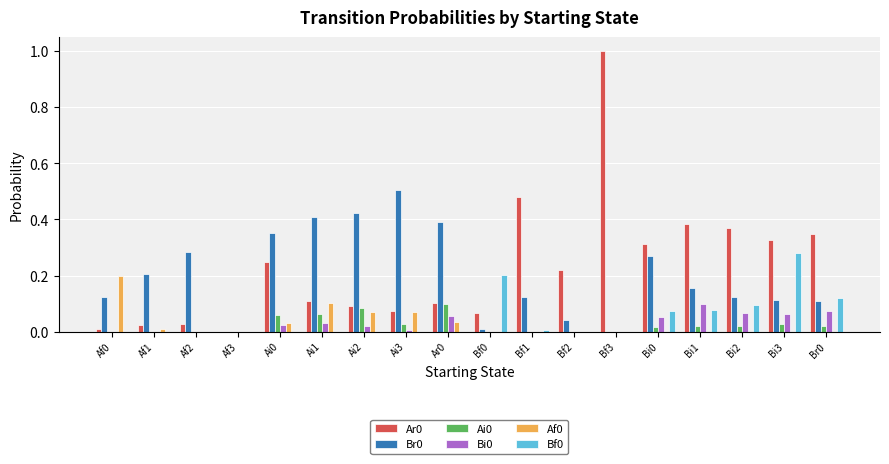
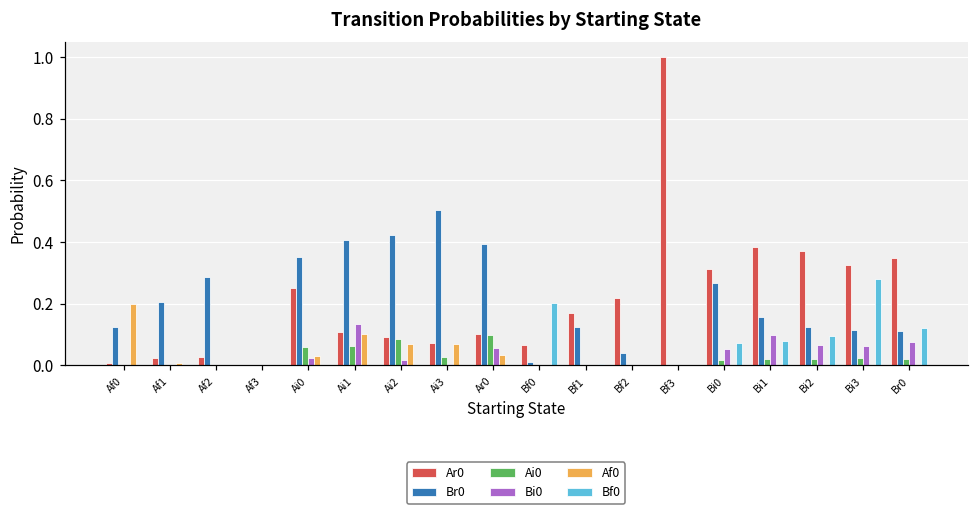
Bi0, Ai1: 0.03 -> 0.14
Ar0, Bf1: 0.48 -> 0.17
